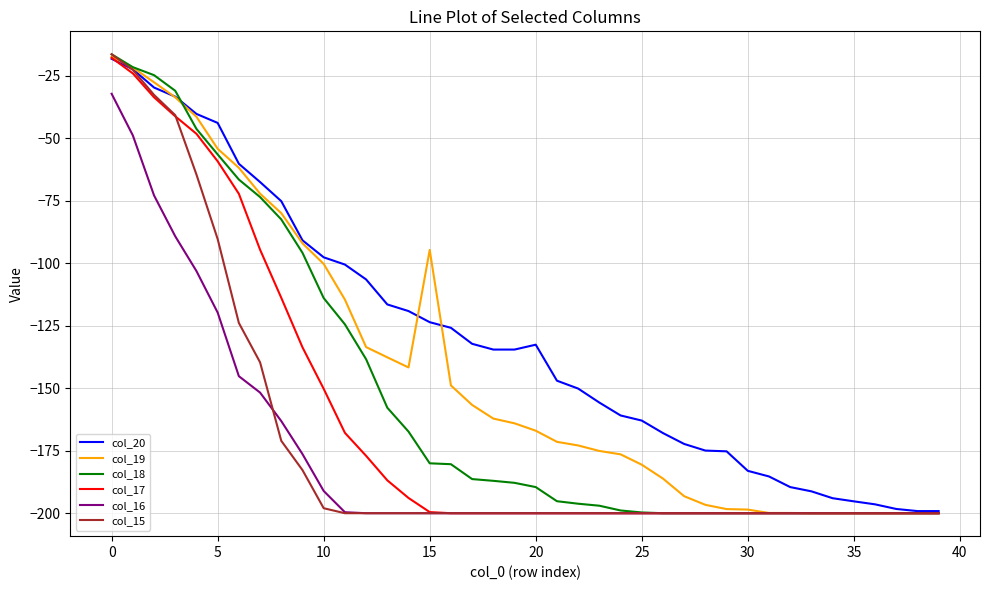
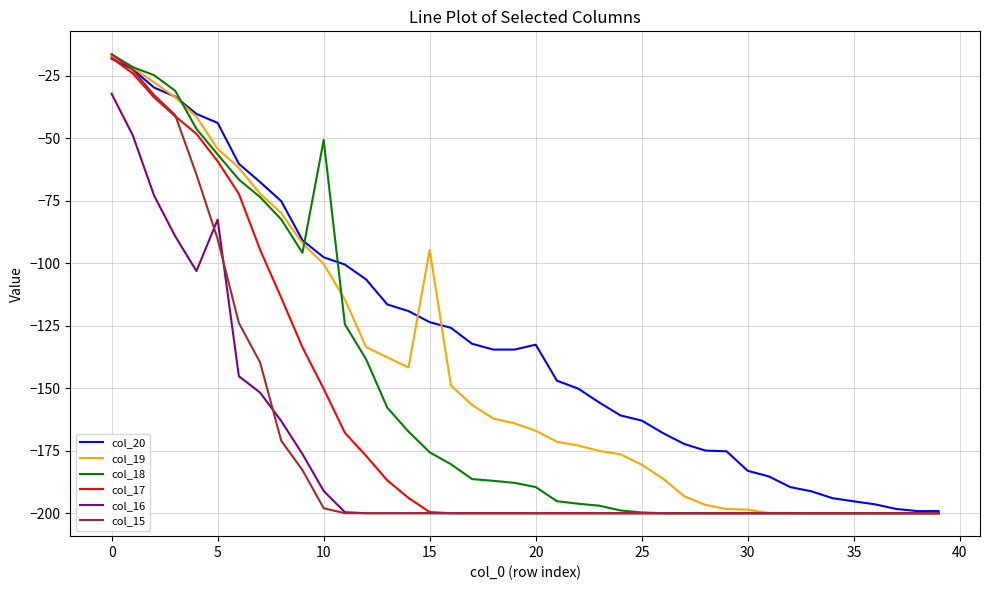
col_16, 5: -120 -> -83
col_18, 10: -114 -> -51
col_18, 15: -180 -> -176
